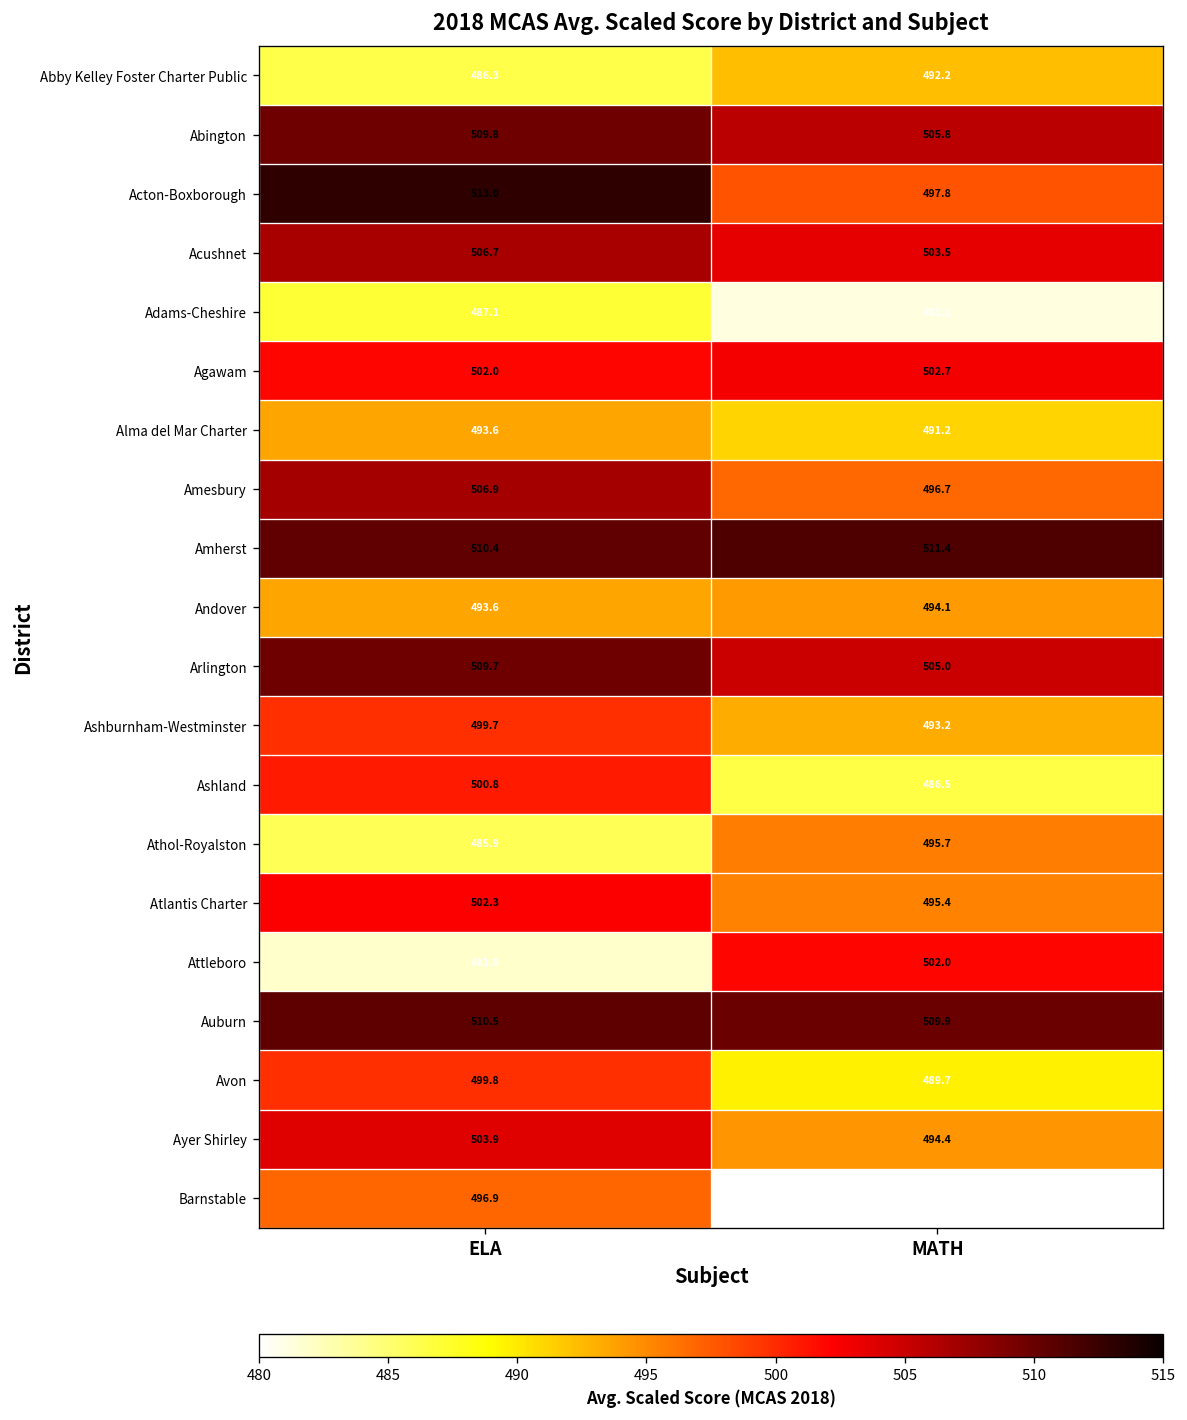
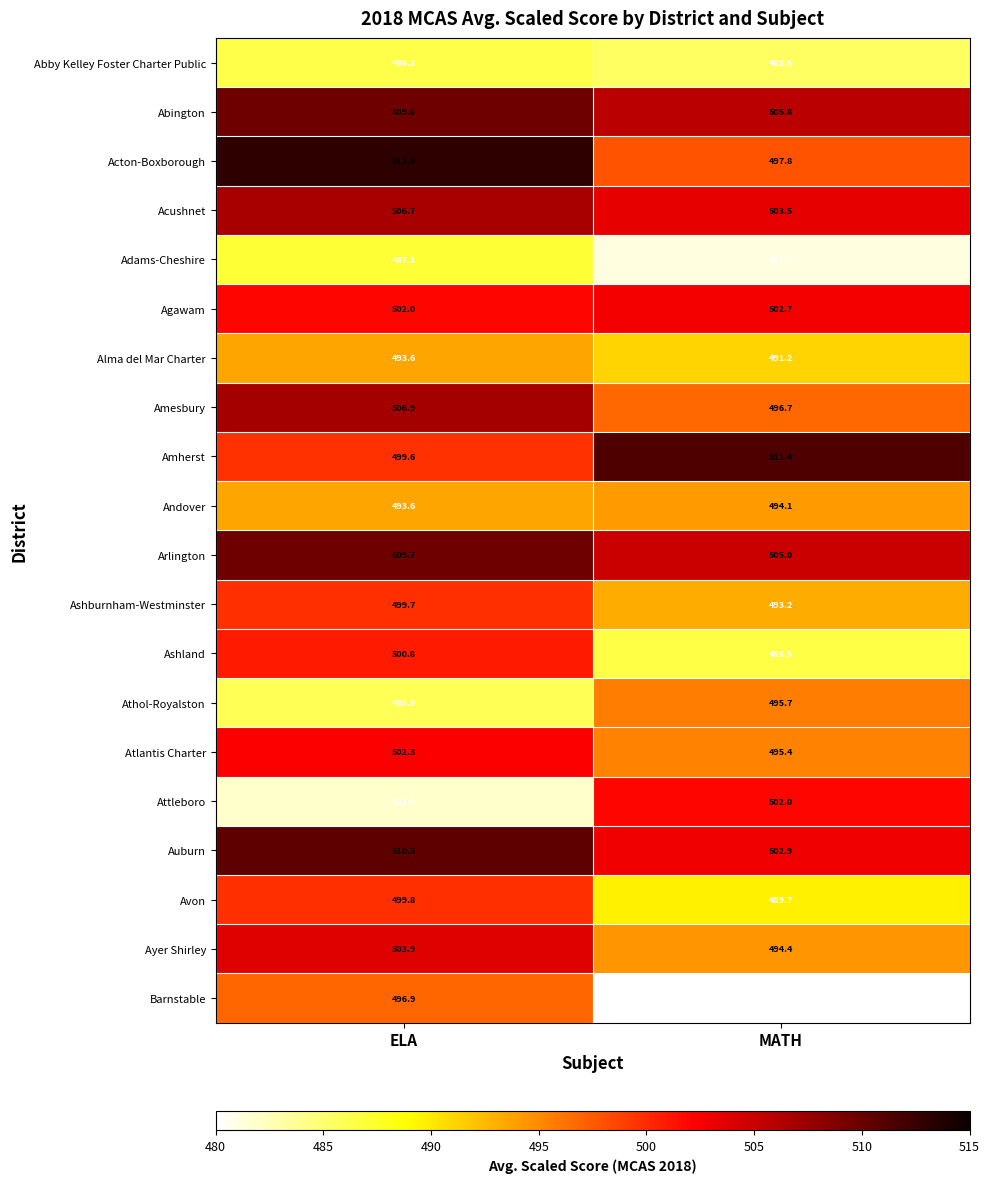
Abby Kelley Foster Charter Public, MATH: 492.2 -> 485.5
Amherst, ELA: 510.4 -> 499.6
Auburn, MATH: 509.9 -> 502.9
